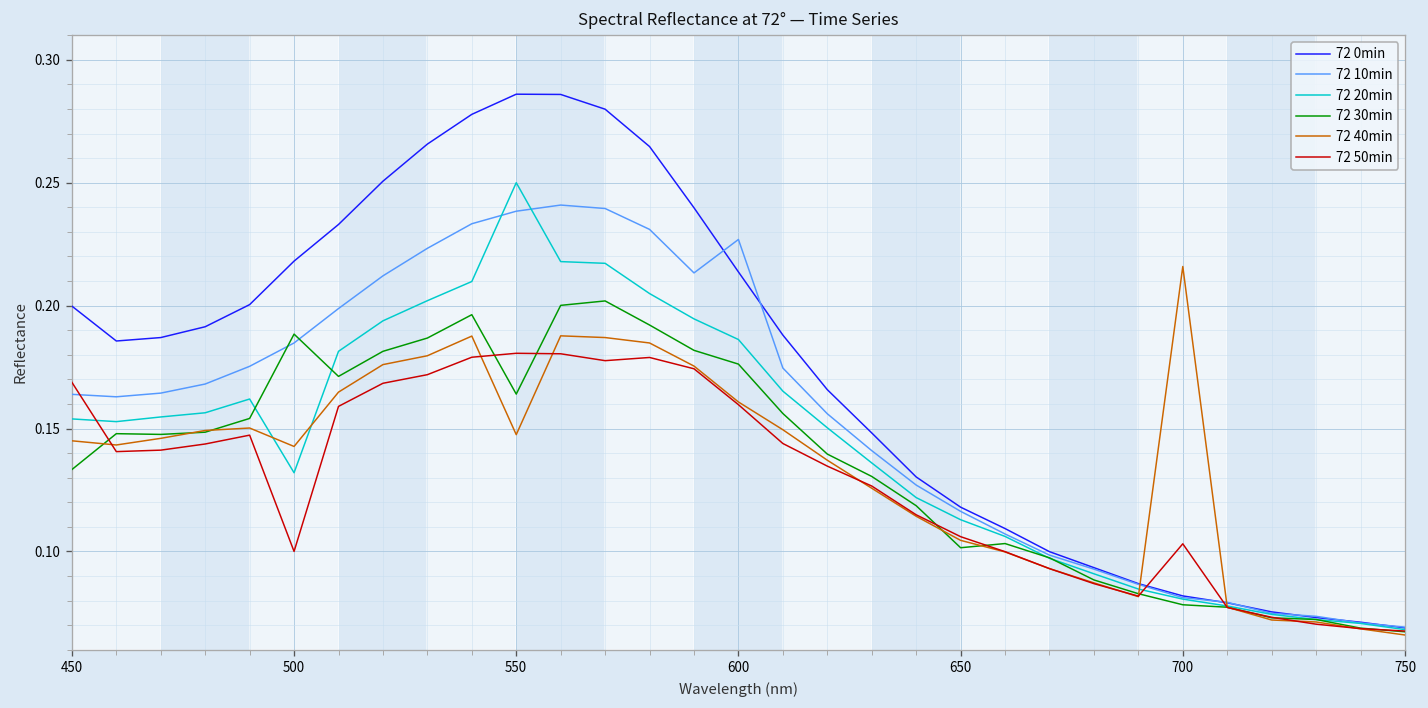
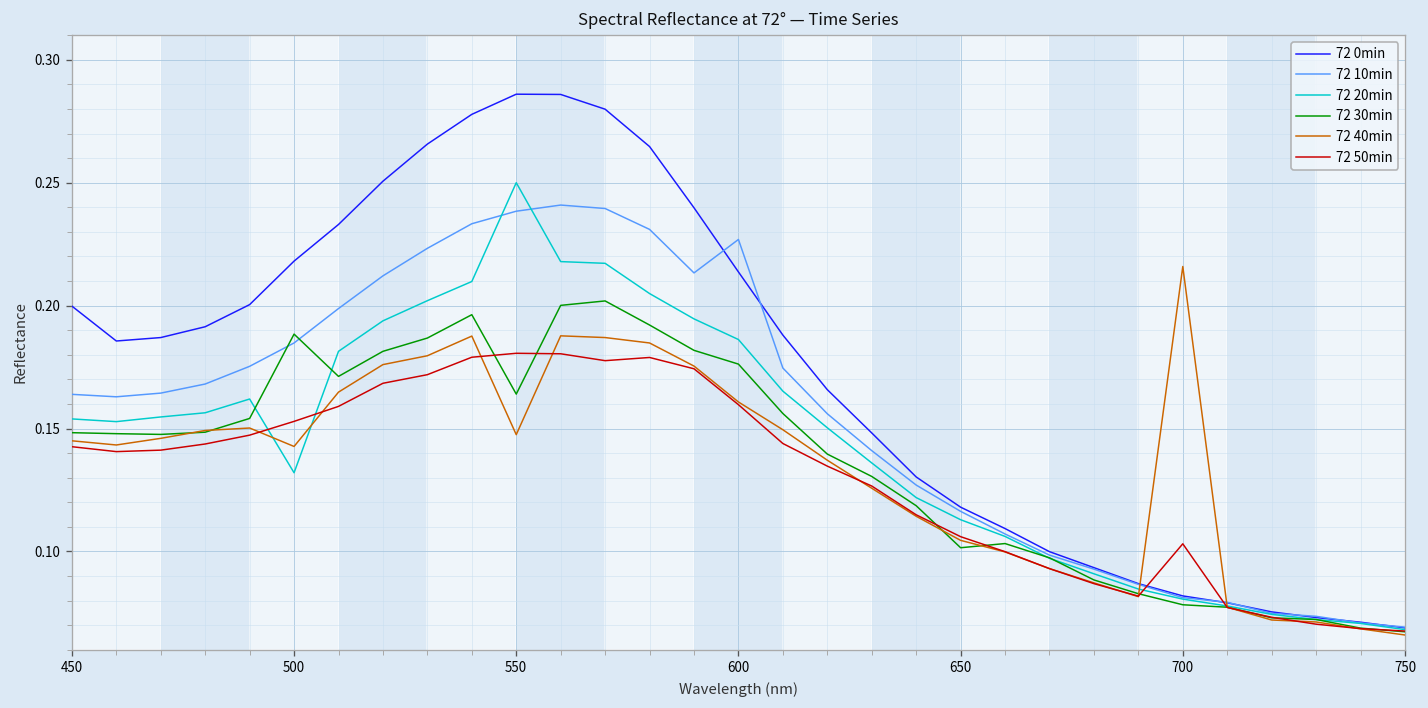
72 30min, 450: 0.133 -> 0.148
72 50min, 450: 0.169 -> 0.143
72 50min, 500: 0.100 -> 0.153
